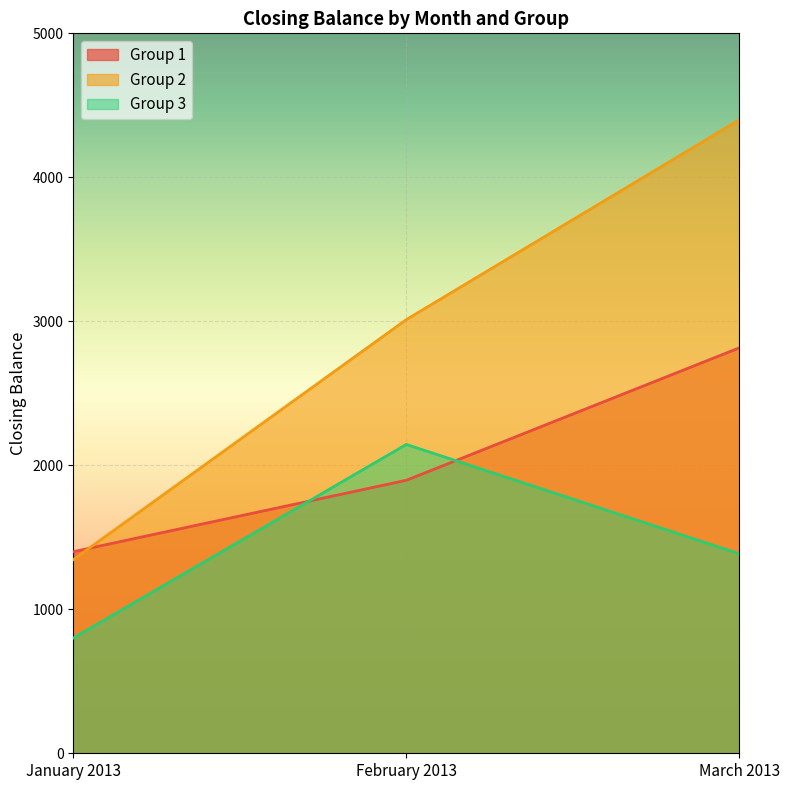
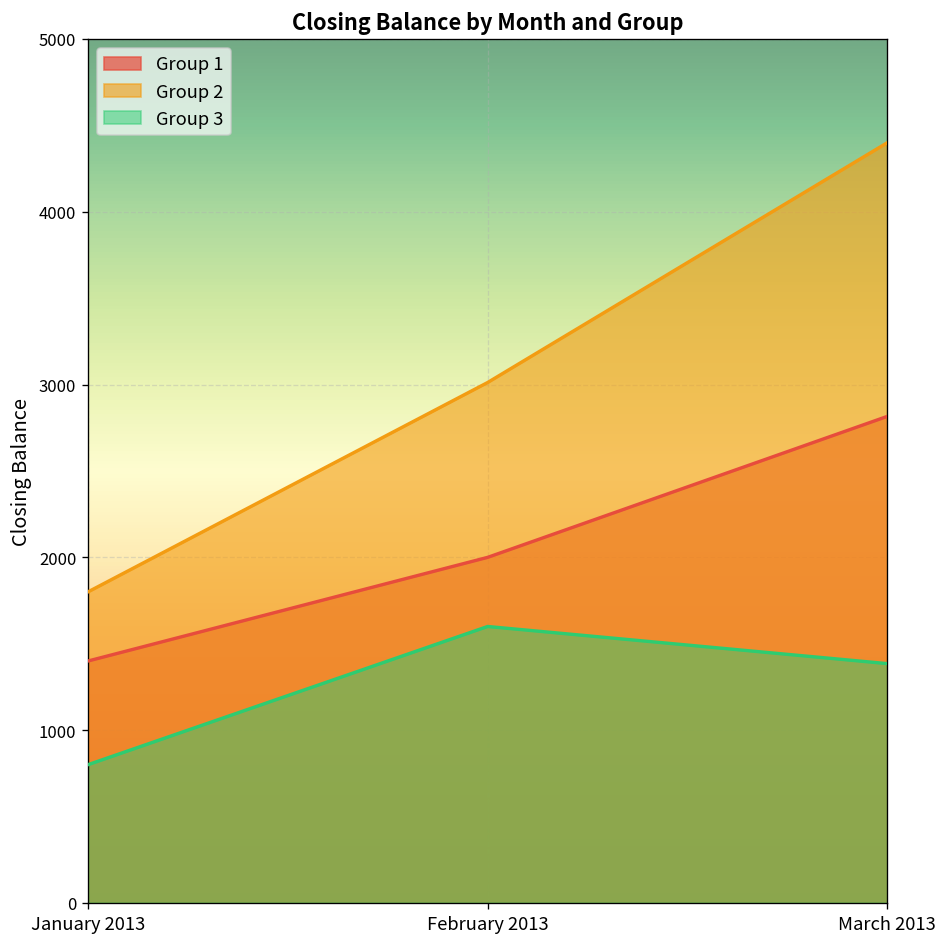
Group 2, January 2013: 1350 -> 1800
Group 1, February 2013: 1900 -> 2000
Group 3, February 2013: 2150 -> 1600
